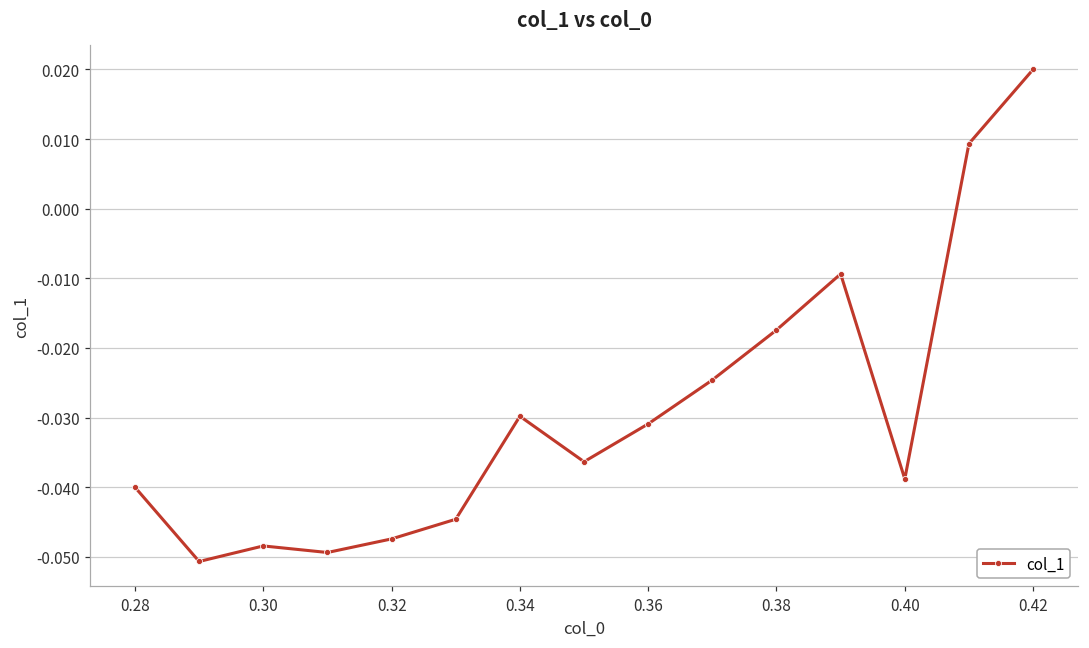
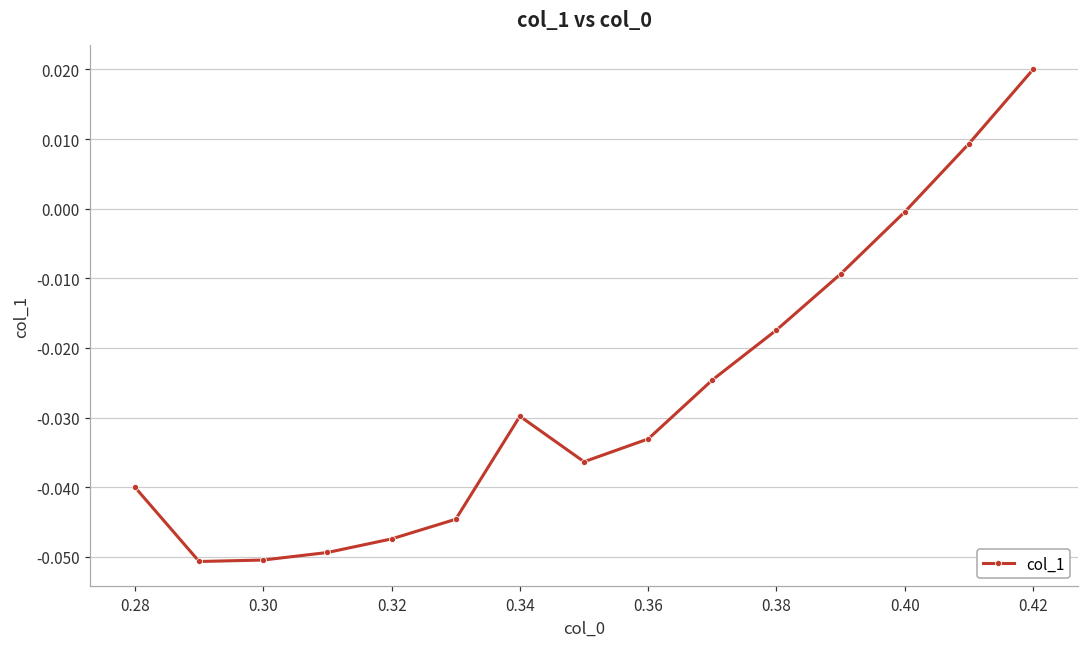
0.30: -0.048 -> -0.050
0.36: -0.031 -> -0.033
0.40: -0.039 -> 0.000
